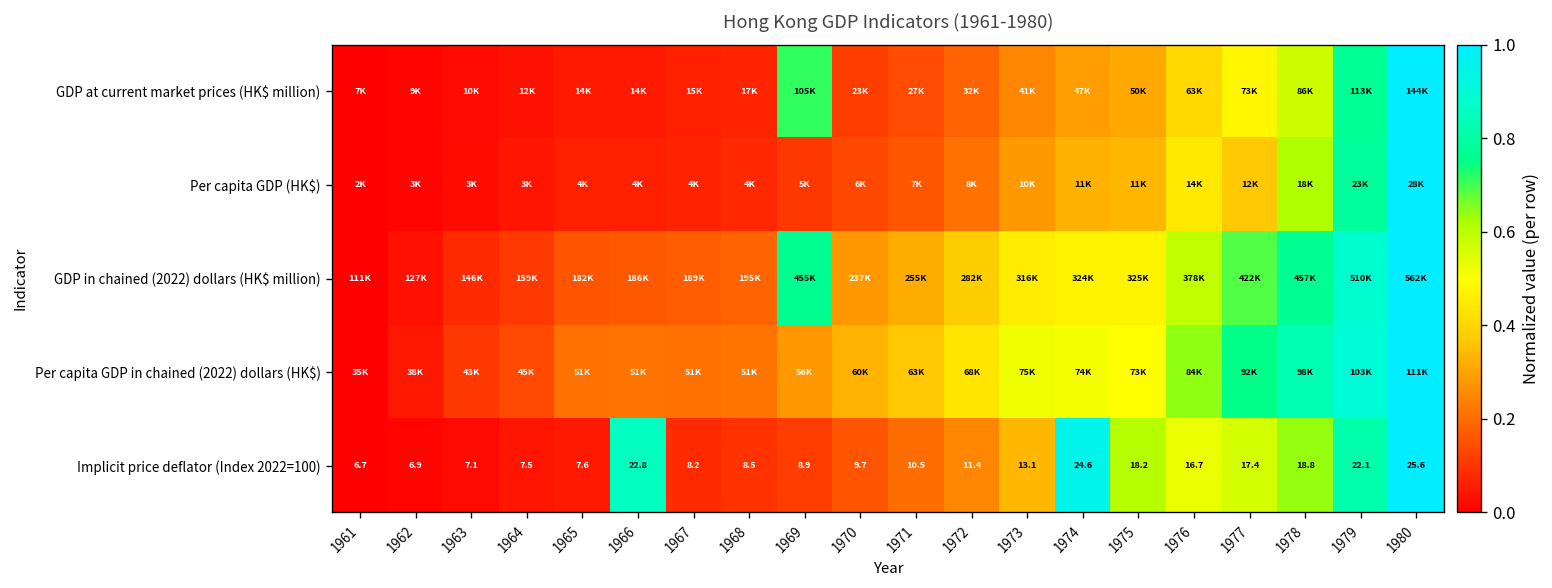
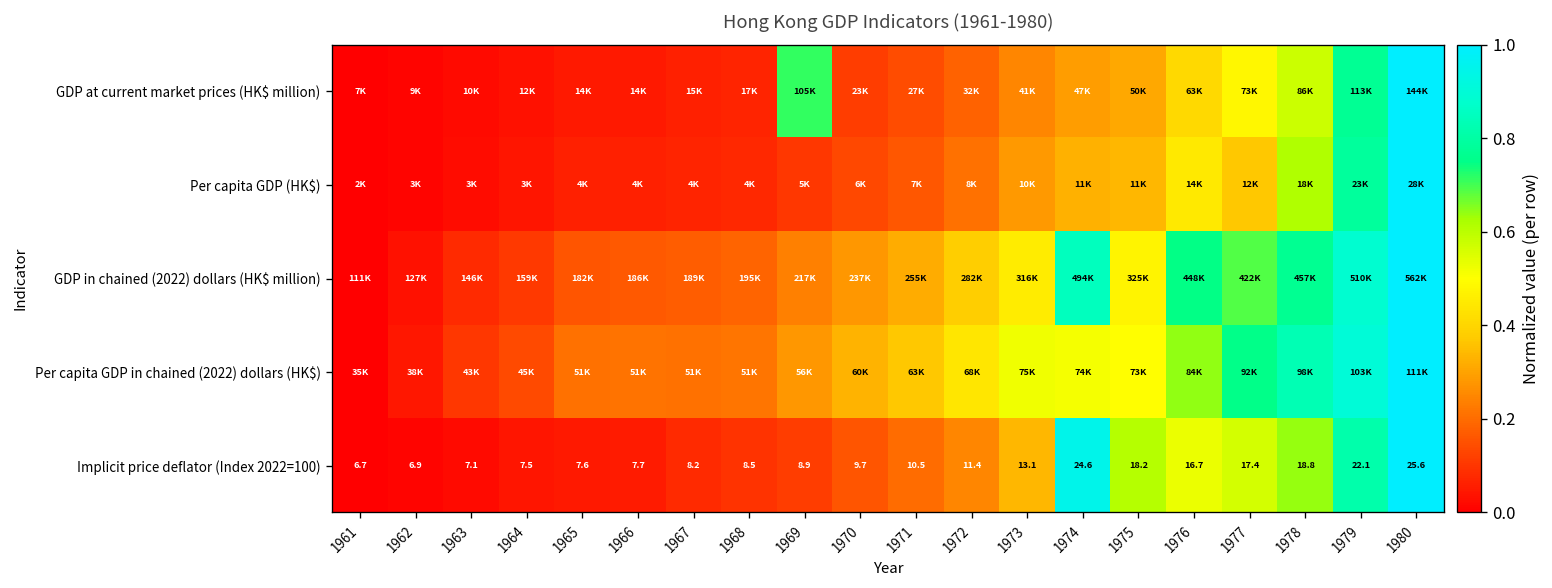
GDP in chained (2022) dollars (HK$ million), 1969: 455K -> 217K
GDP in chained (2022) dollars (HK$ million), 1974: 324K -> 494K
GDP in chained (2022) dollars (HK$ million), 1976: 378K -> 448K
Implicit price deflator (Index 2022=100), 1966: 22.8 -> 7.7
